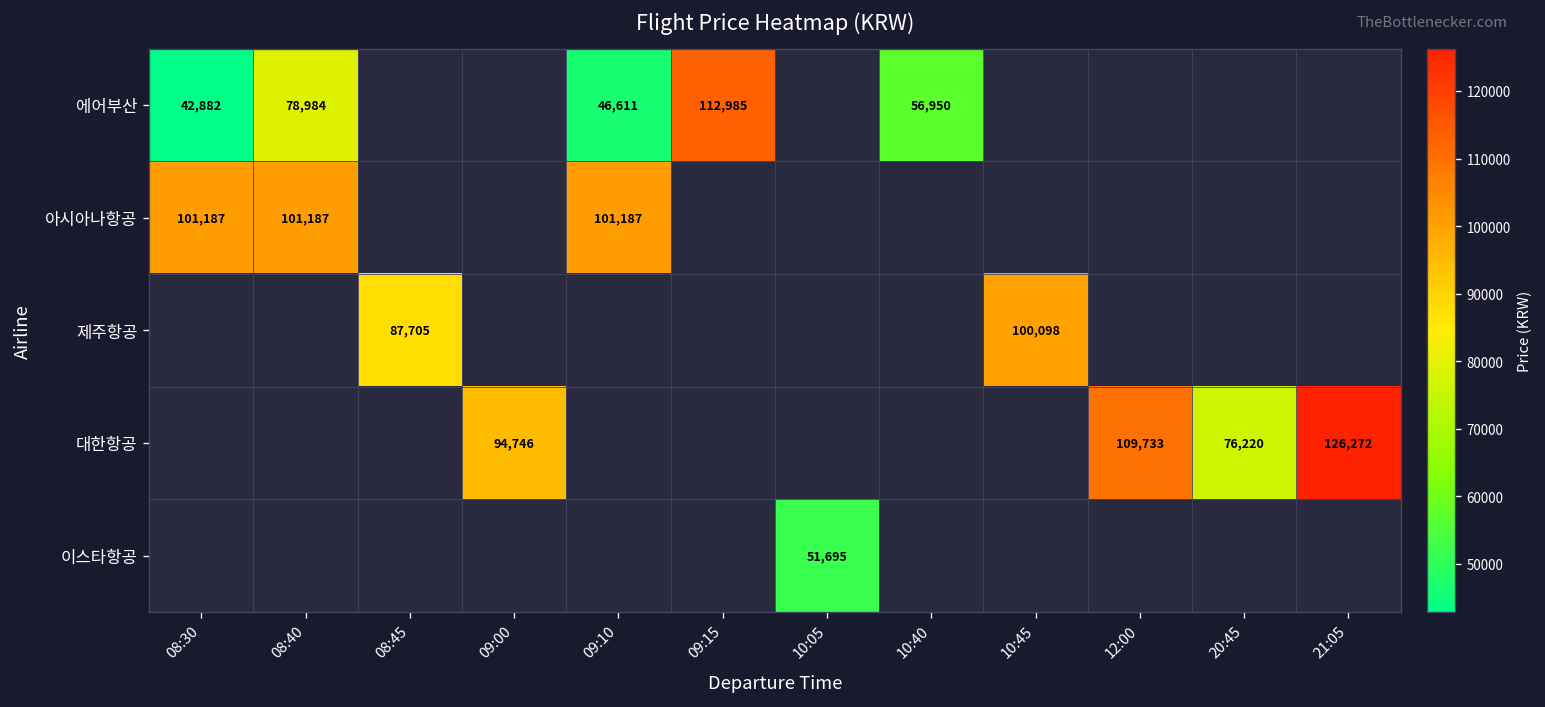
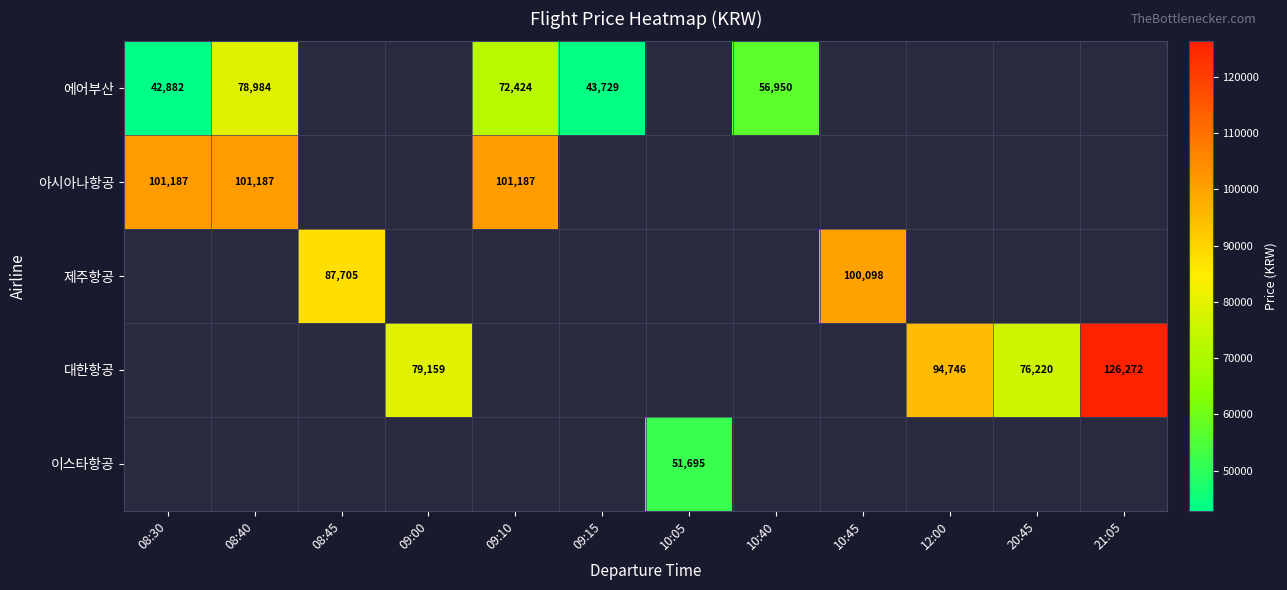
에어부산, 09:10: 46,611 -> 72,424
에어부산, 09:15: 112,985 -> 43,729
대한항공, 09:00: 94,746 -> 79,159
대한항공, 12:00: 109,733 -> 94,746
